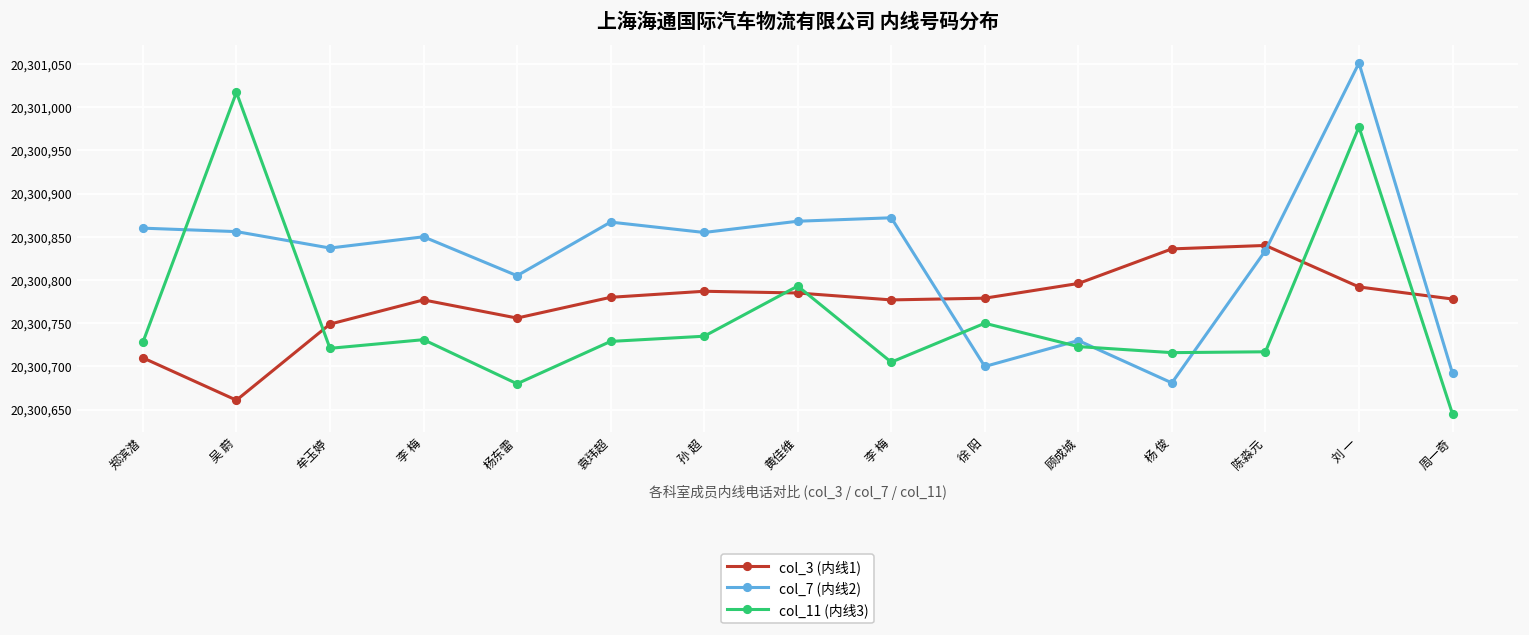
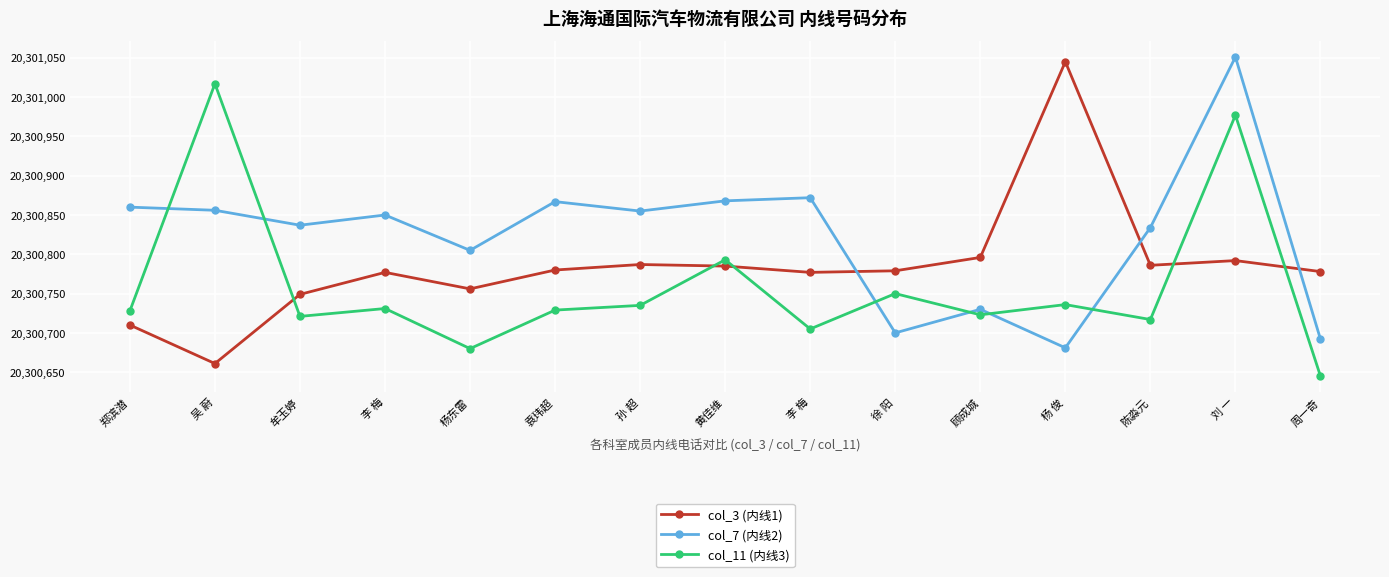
col_3 (内线1), 杨 俊: 20,300,840 -> 20,301,050
col_11 (内线3), 杨 俊: 20,300,720 -> 20,300,740
col_3 (内线1), 陈淼元: 20,300,840 -> 20,300,790
